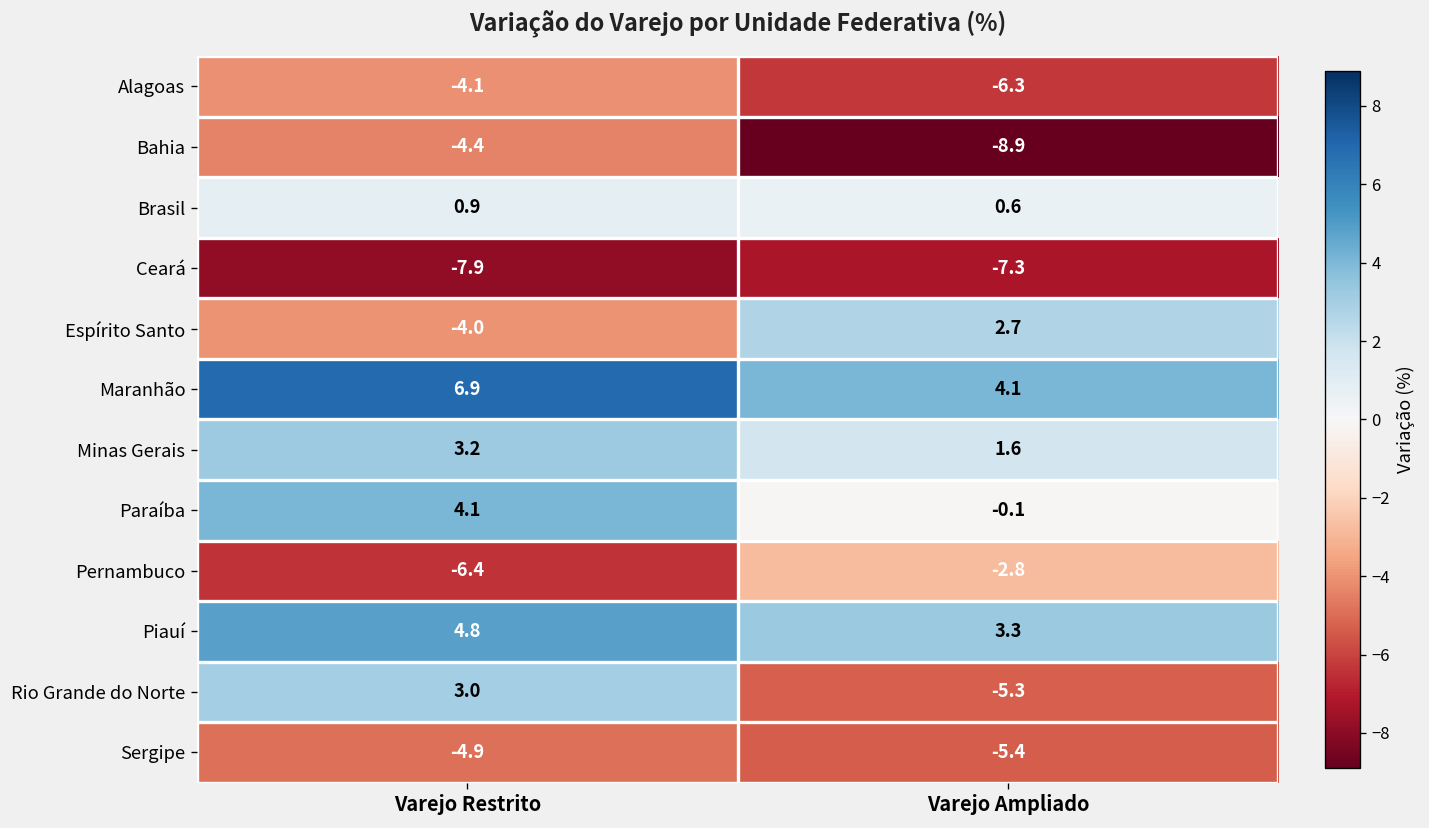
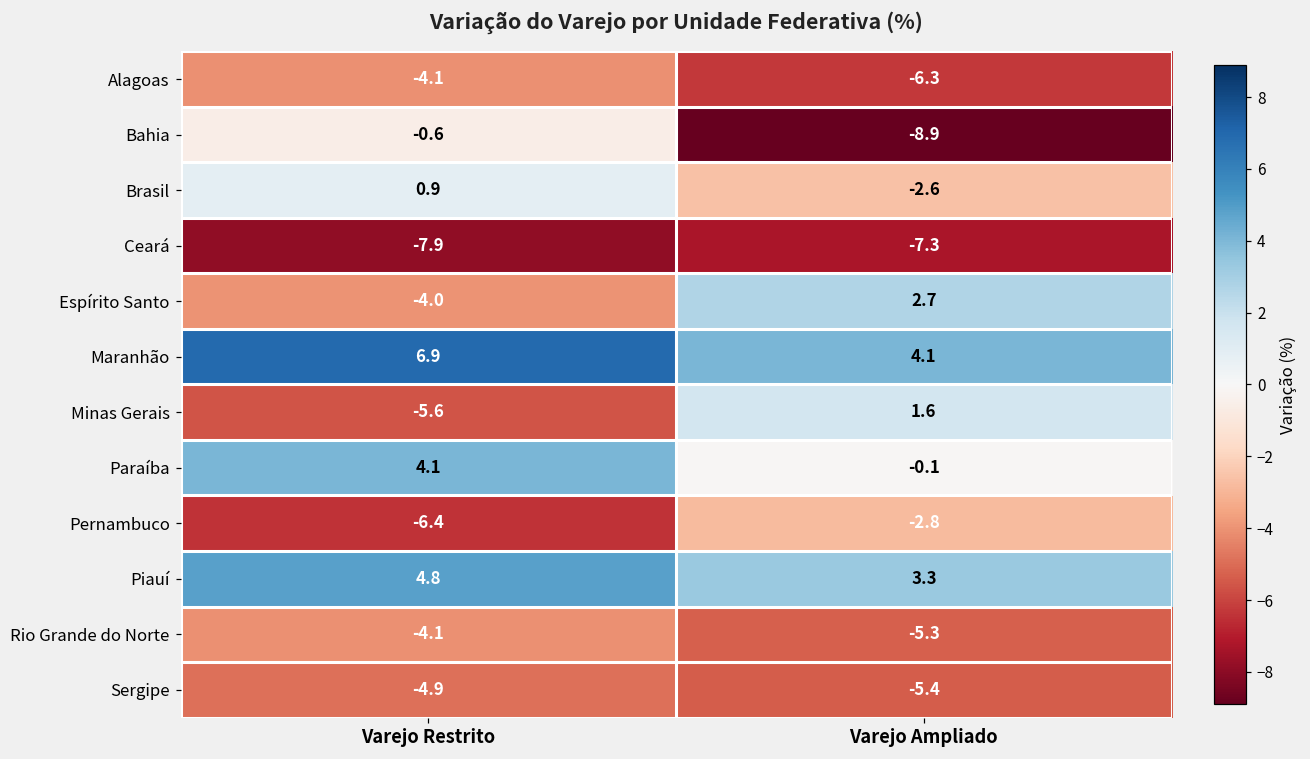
Bahia, Varejo Restrito: -4.4 -> -0.6
Brasil, Varejo Ampliado: 0.6 -> -2.6
Minas Gerais, Varejo Restrito: 3.2 -> -5.6
Rio Grande do Norte, Varejo Restrito: 3.0 -> -4.1
